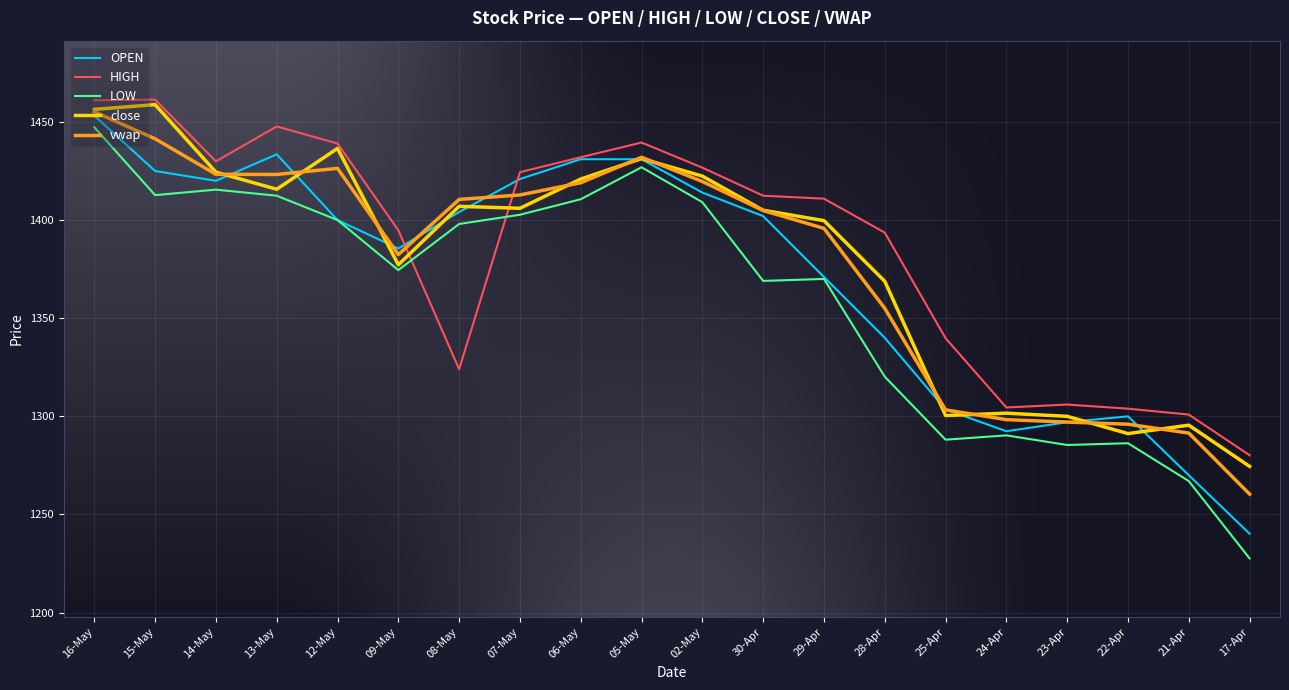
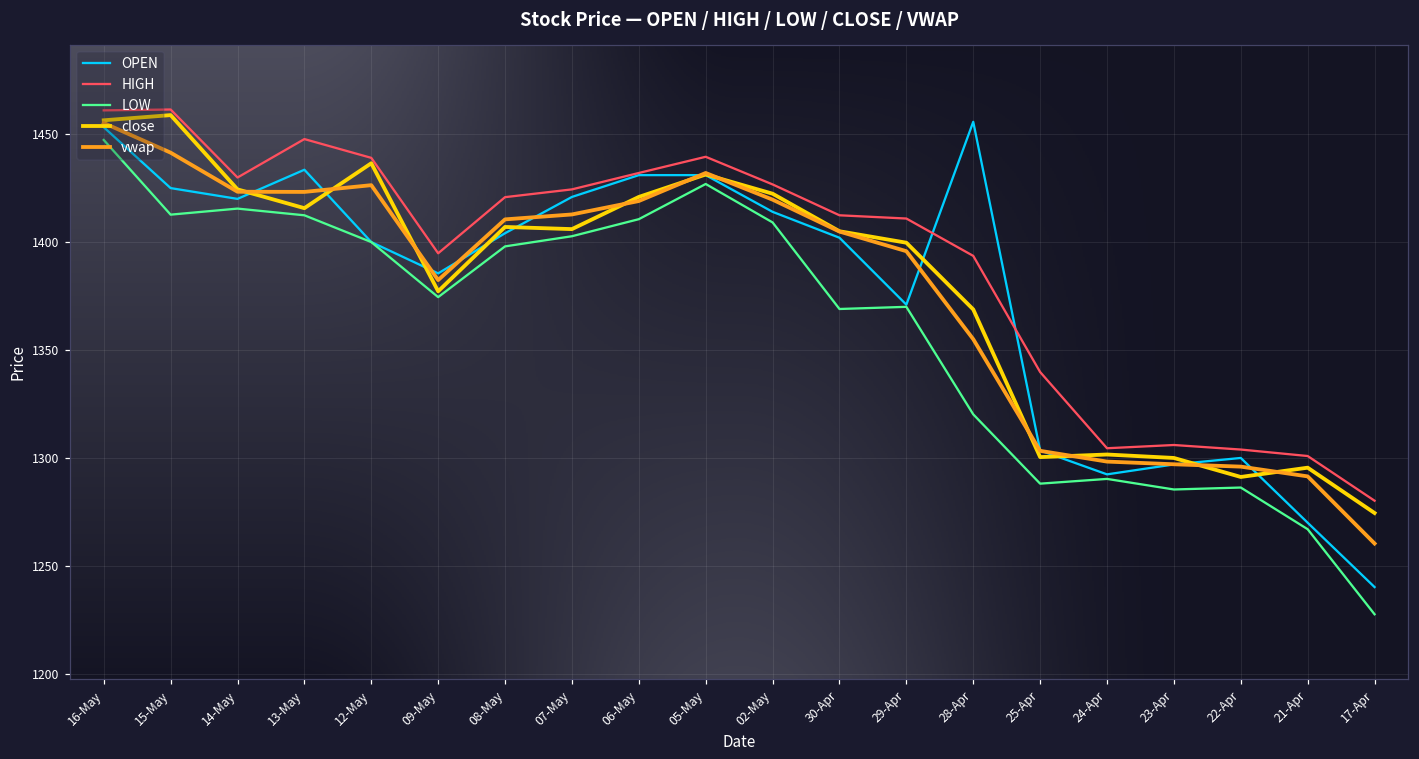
HIGH, 08-May: 1324 -> 1421
OPEN, 28-Apr: 1340 -> 1456
